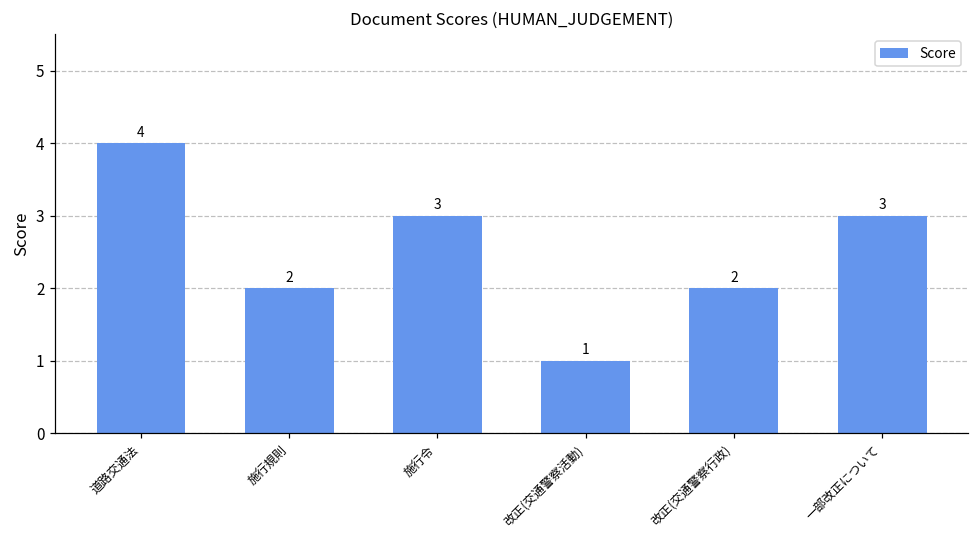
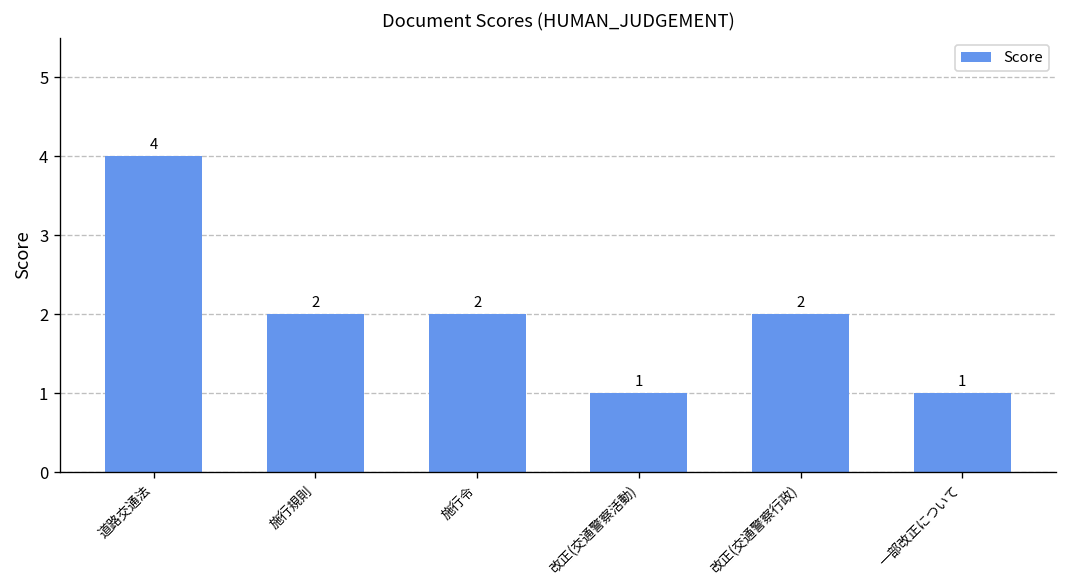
施行令: 3 -> 2
一部改正について: 3 -> 1
